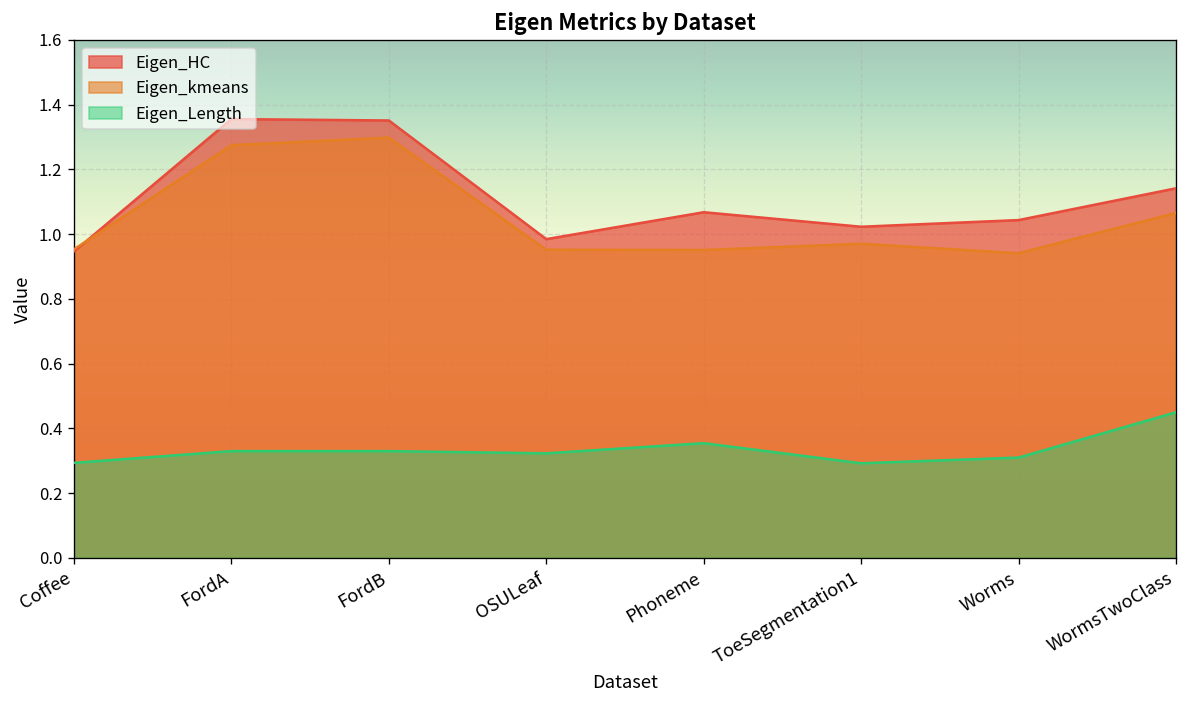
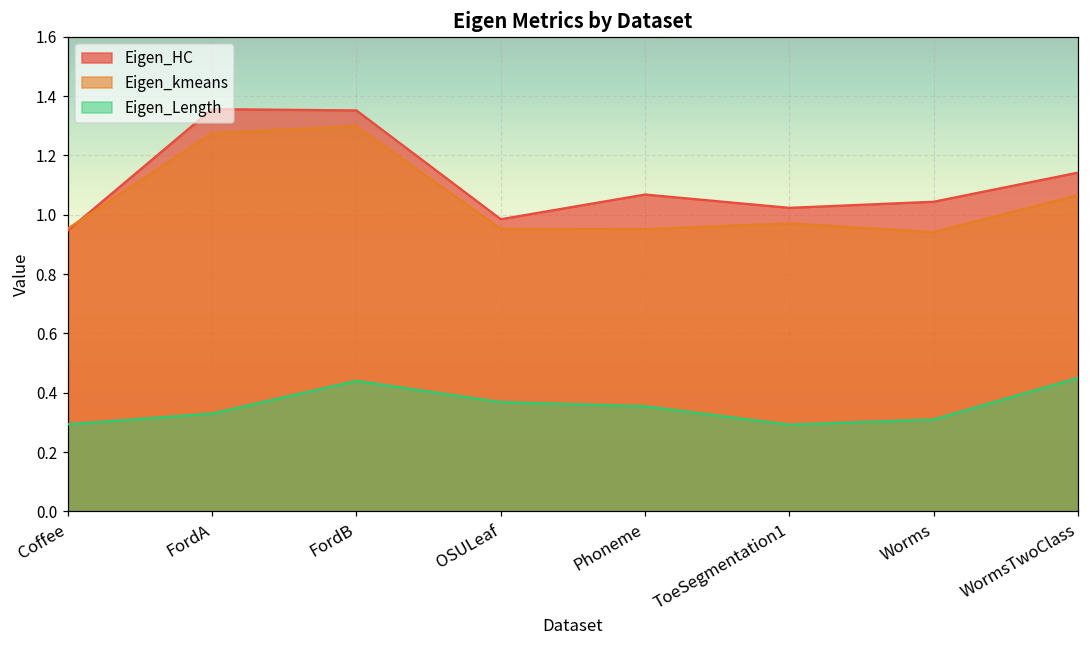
Eigen_Length, FordB: 0.33 -> 0.44
Eigen_Length, OSULeaf: 0.32 -> 0.37
